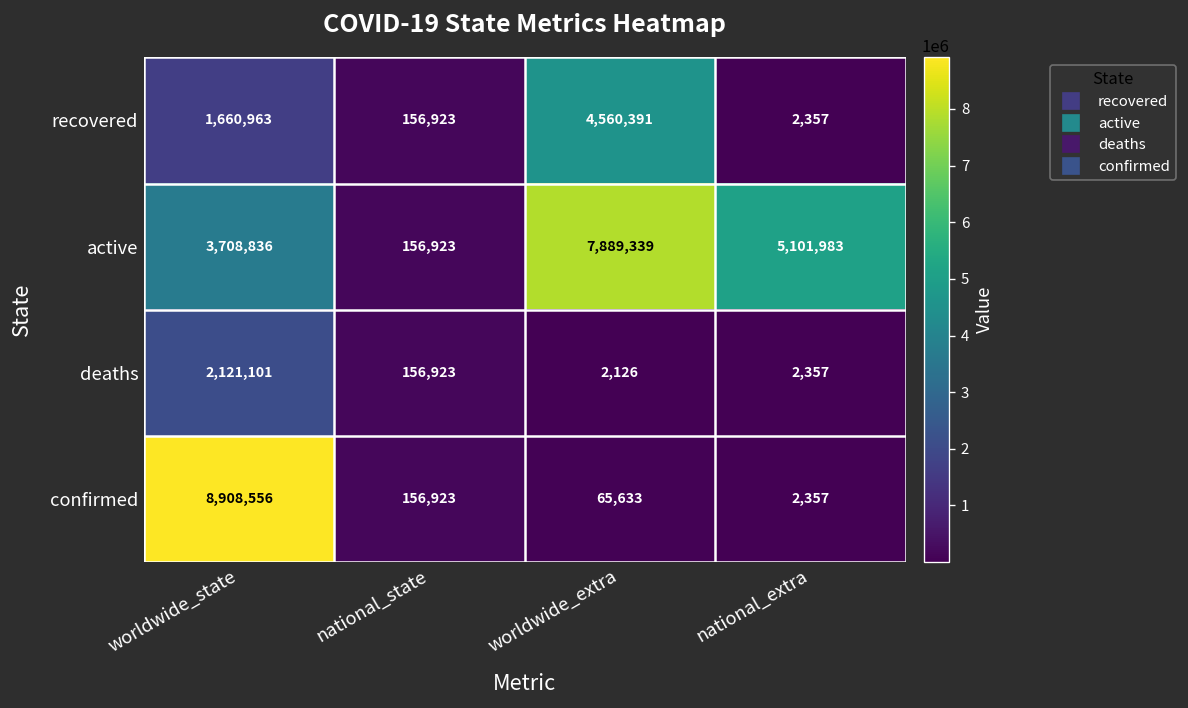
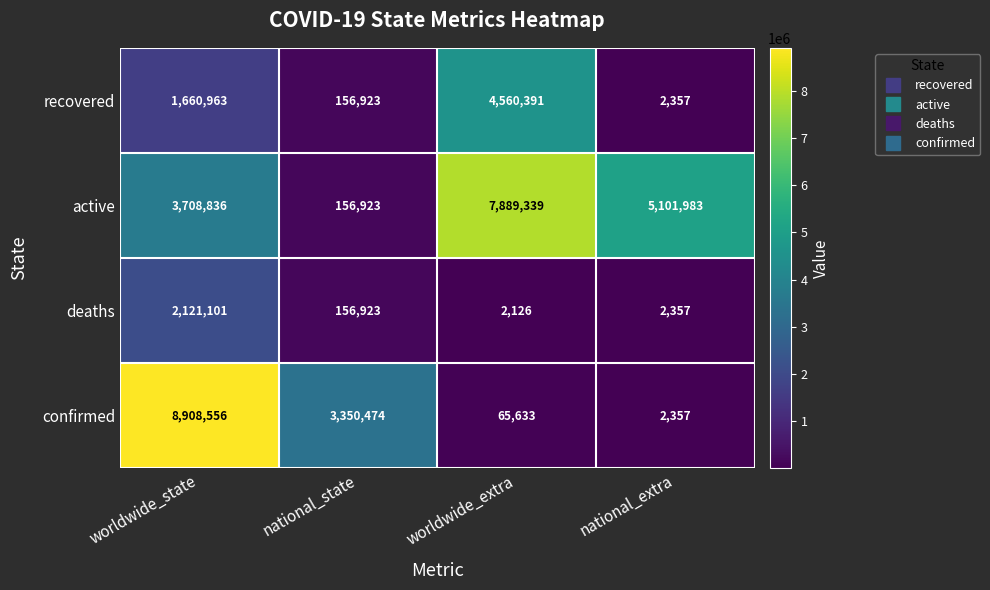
confirmed, national_state: 156,923 -> 3,350,474
